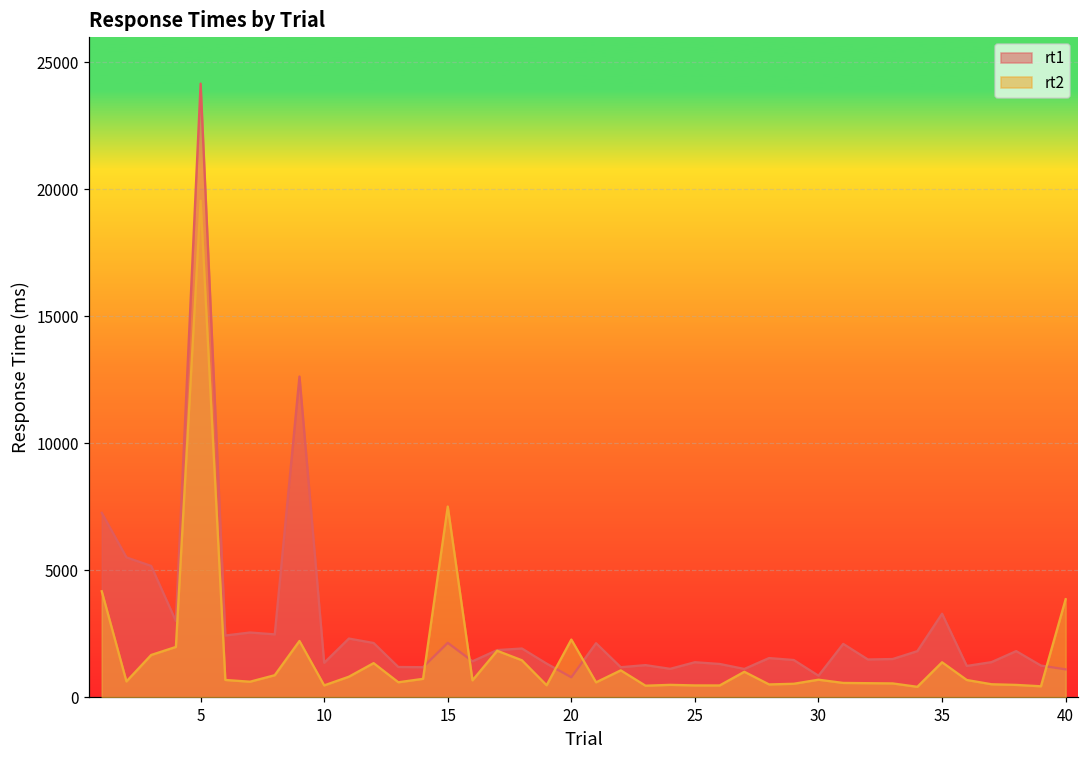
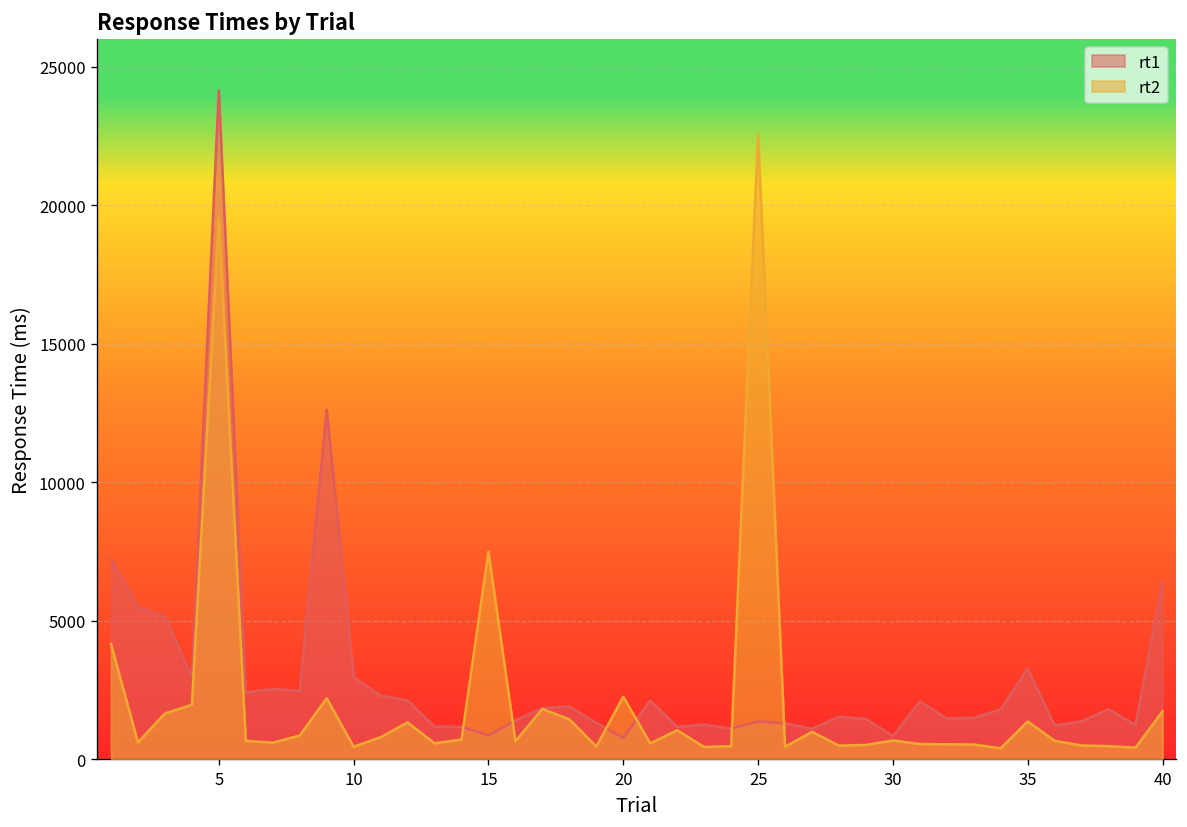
rt1, 10: 1400 -> 3000
rt1, 15: 2100 -> 900
rt2, 25: 500 -> 22500
rt1, 40: 1100 -> 6400
rt2, 40: 3900 -> 1700
